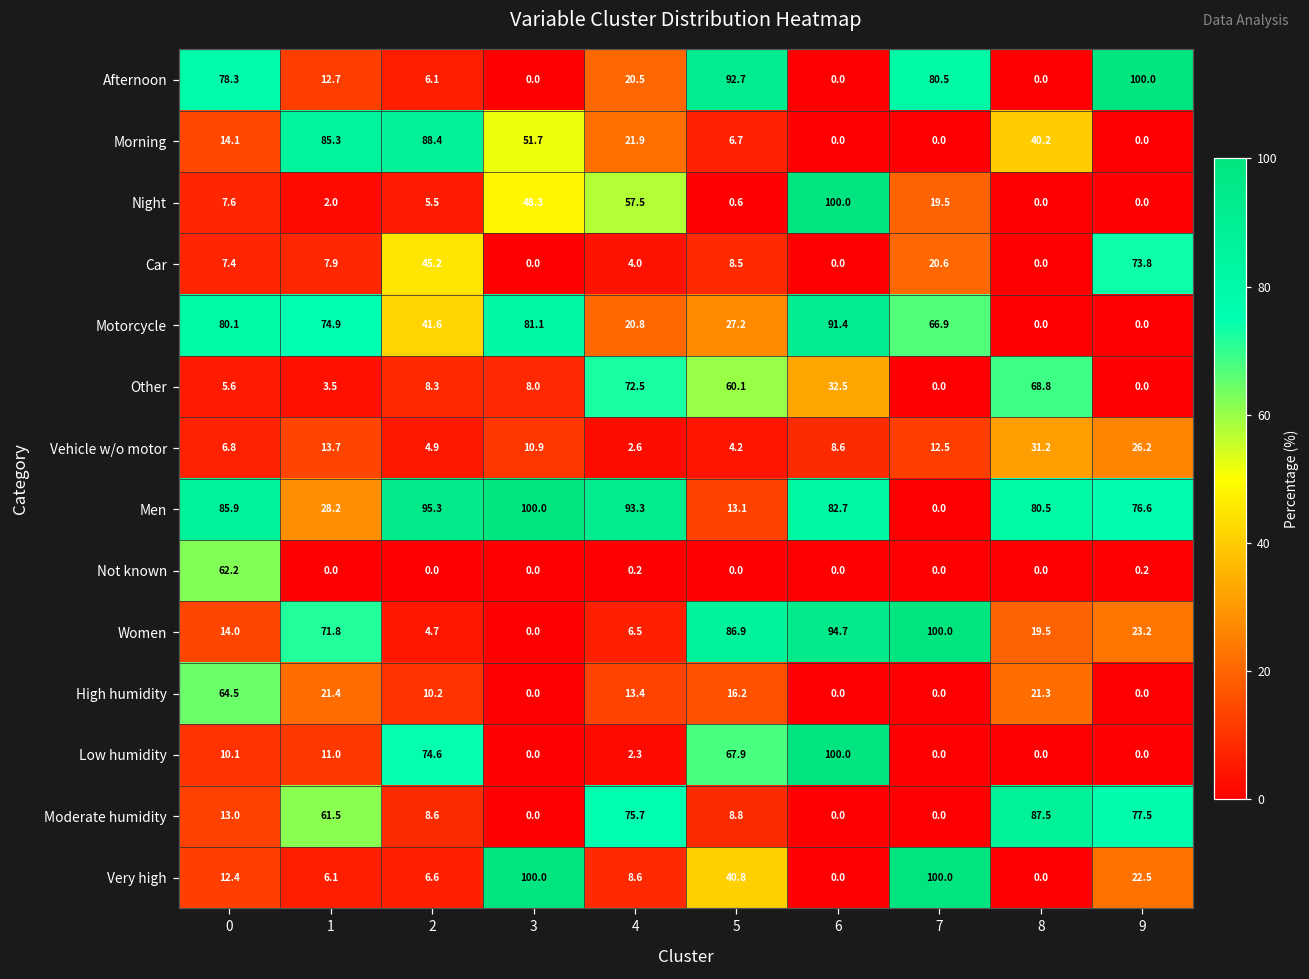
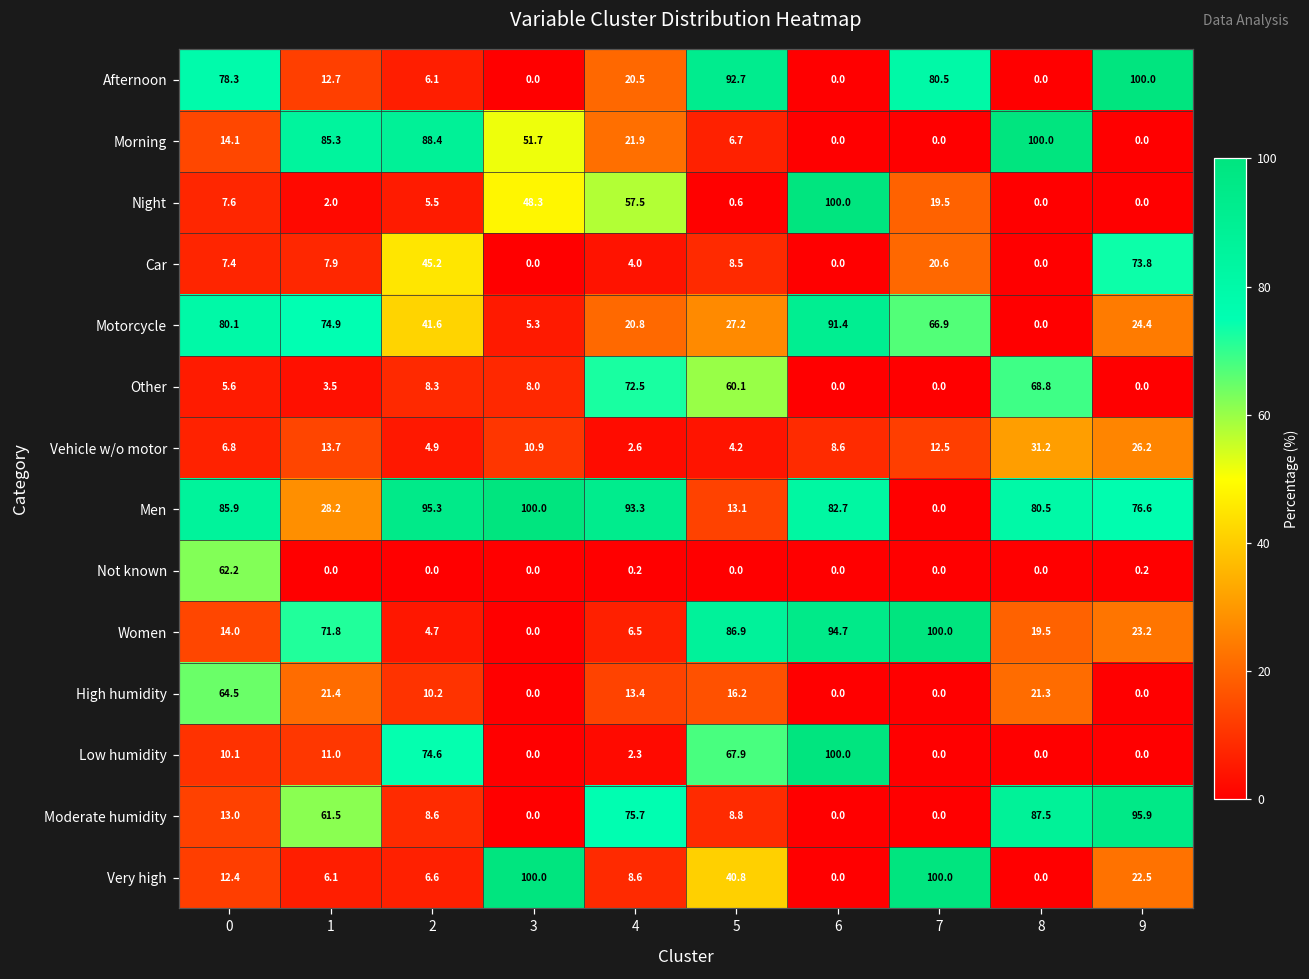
Morning, 8: 40.2 -> 100.0
Motorcycle, 3: 81.1 -> 5.3
Motorcycle, 9: 0.0 -> 24.4
Other, 6: 32.5 -> 0.0
Moderate humidity, 9: 77.5 -> 95.9
